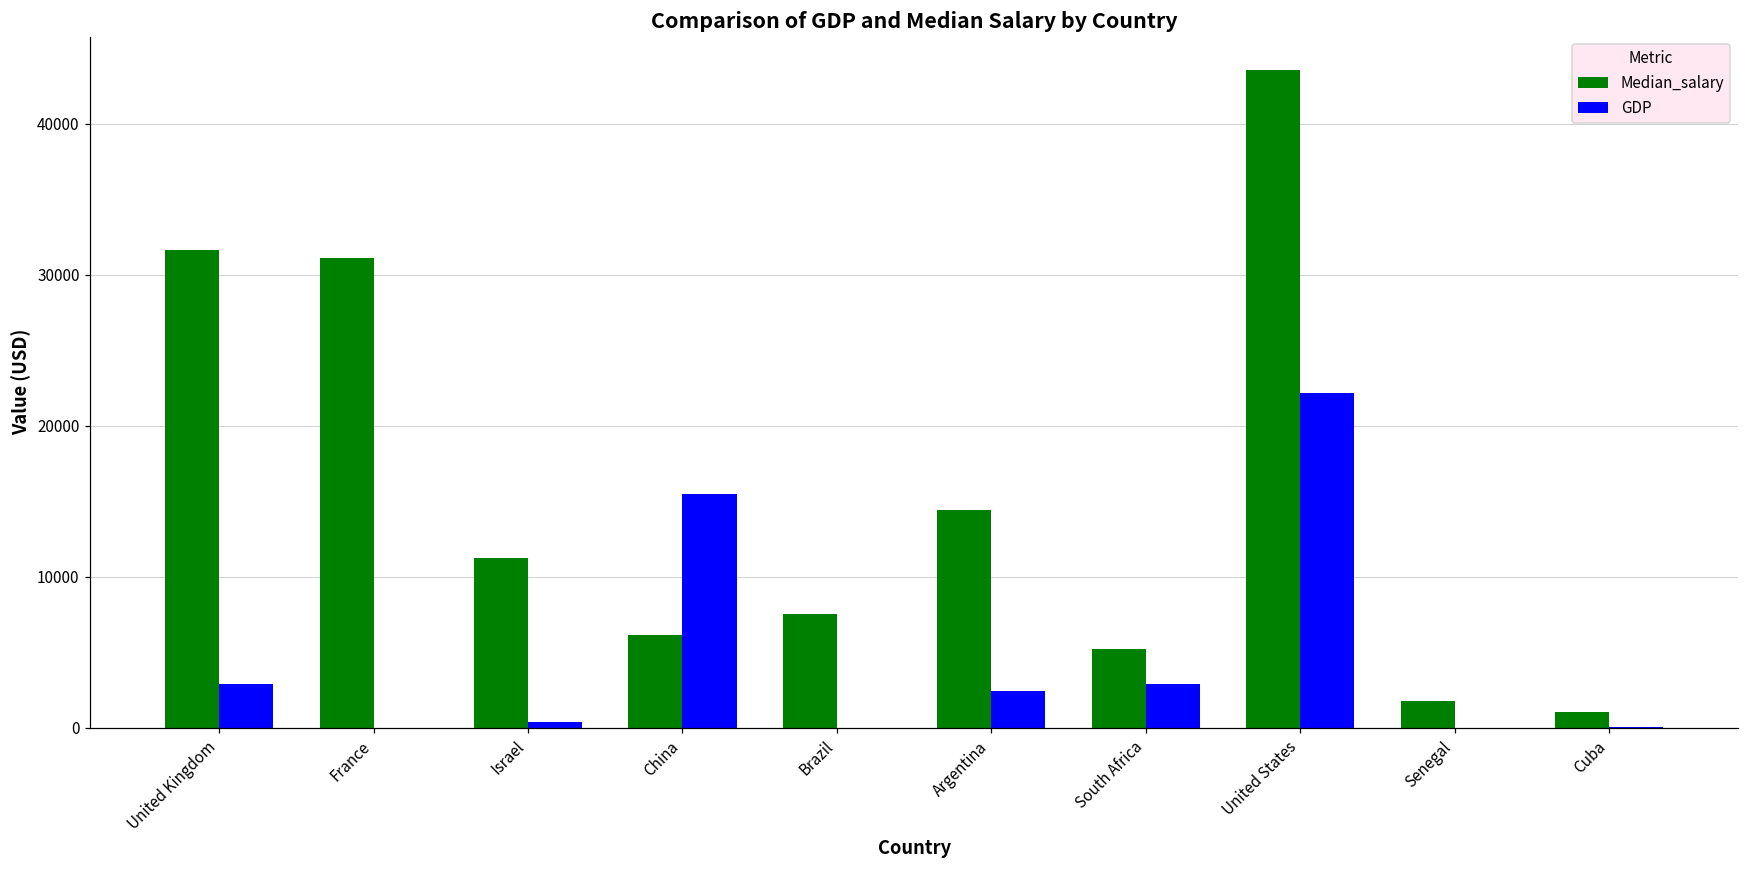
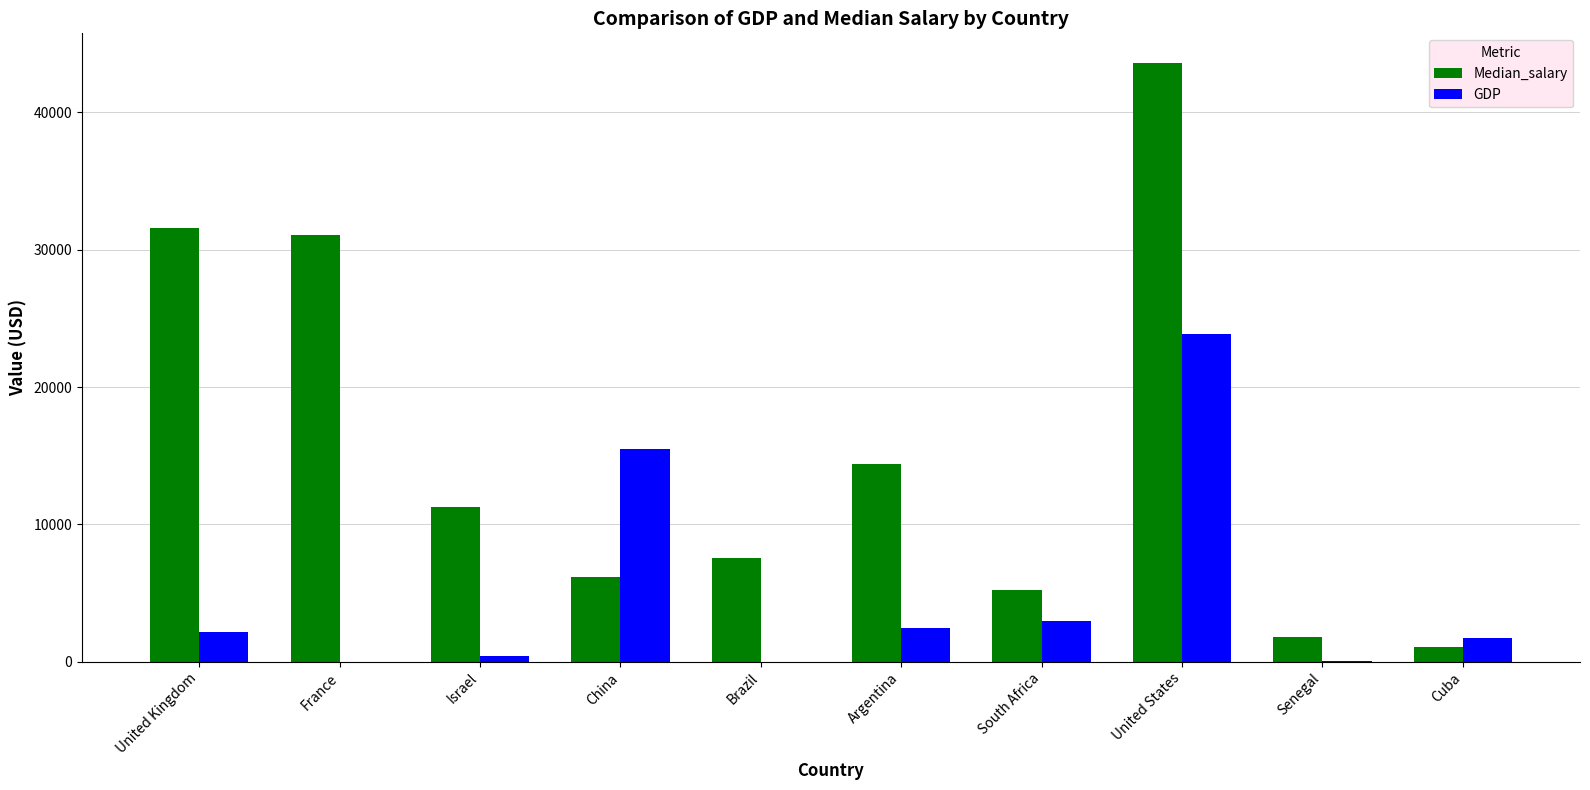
GDP, United Kingdom: 2900 -> 2100
GDP, United States: 22200 -> 23900
GDP, Cuba: 100 -> 1700
